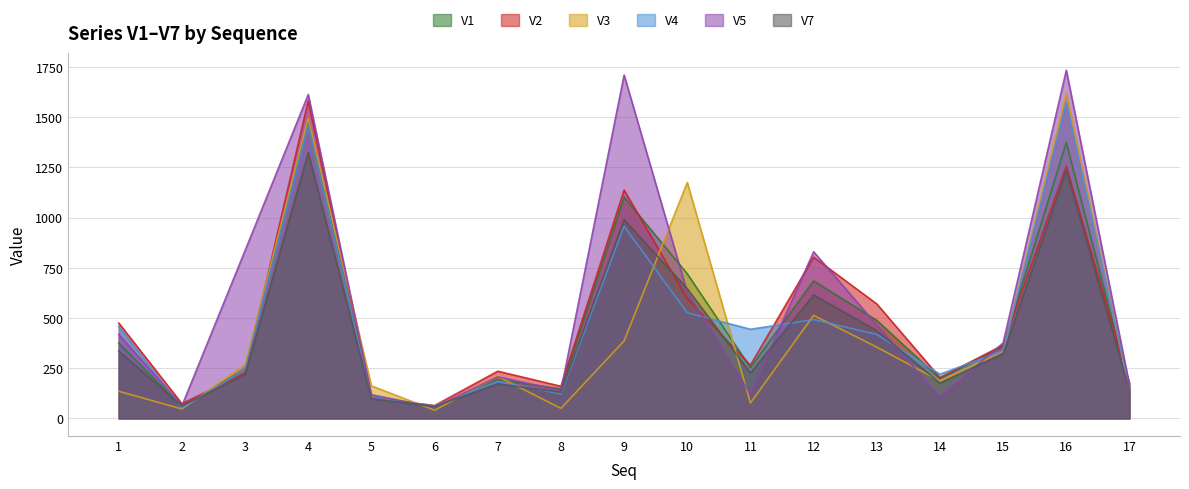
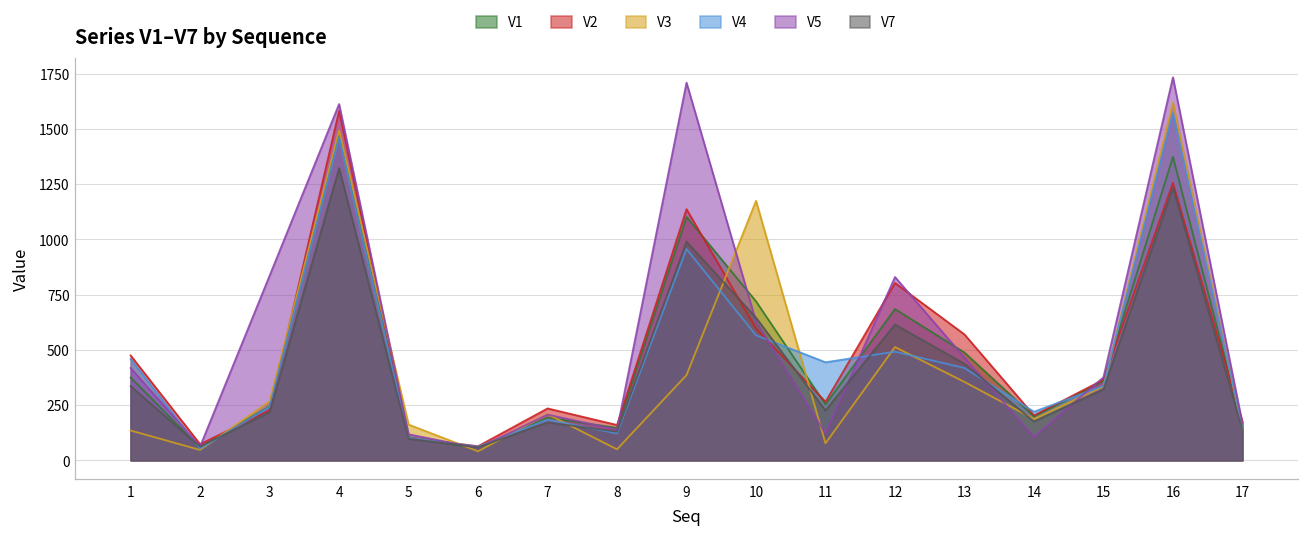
V4, 10: 530 -> 570
